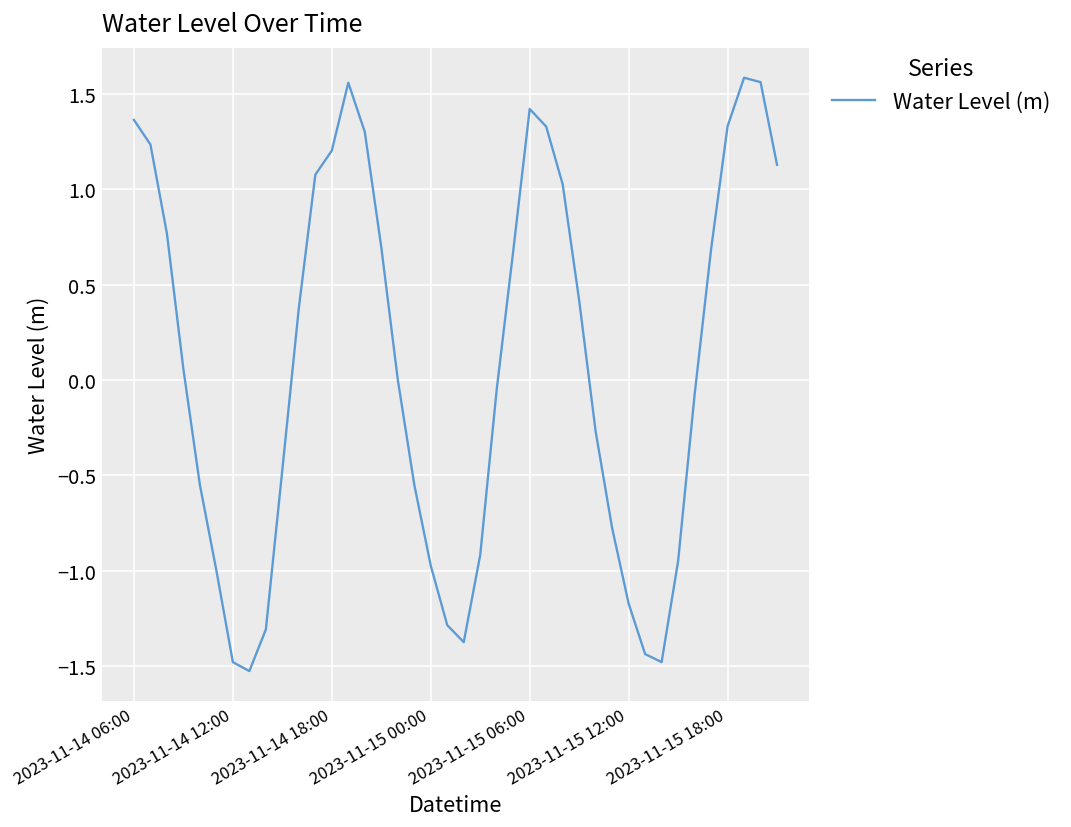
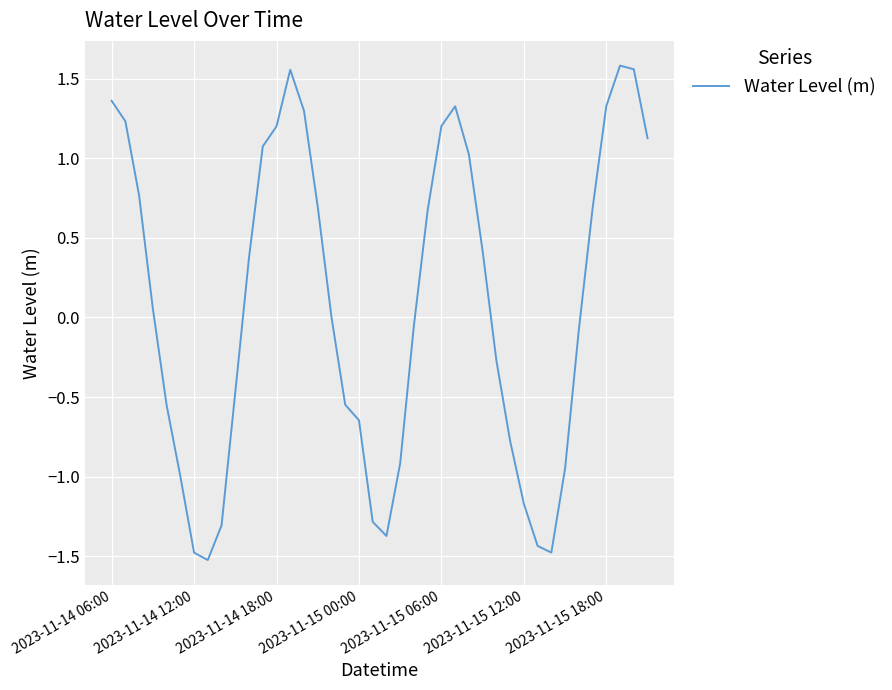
2023-11-15 00:00: -0.97 -> -0.65
2023-11-15 06:00: 1.42 -> 1.20
